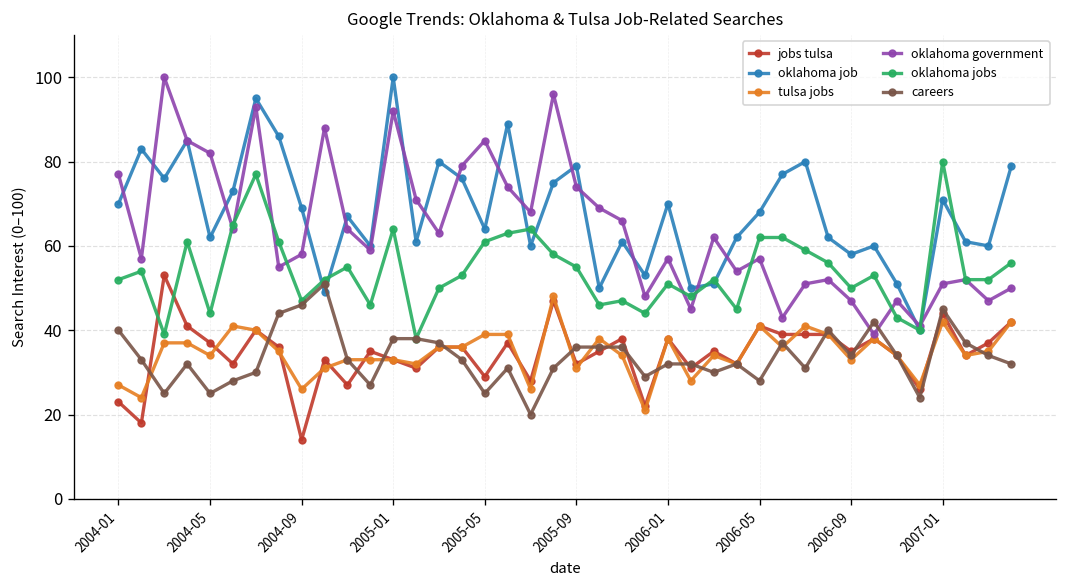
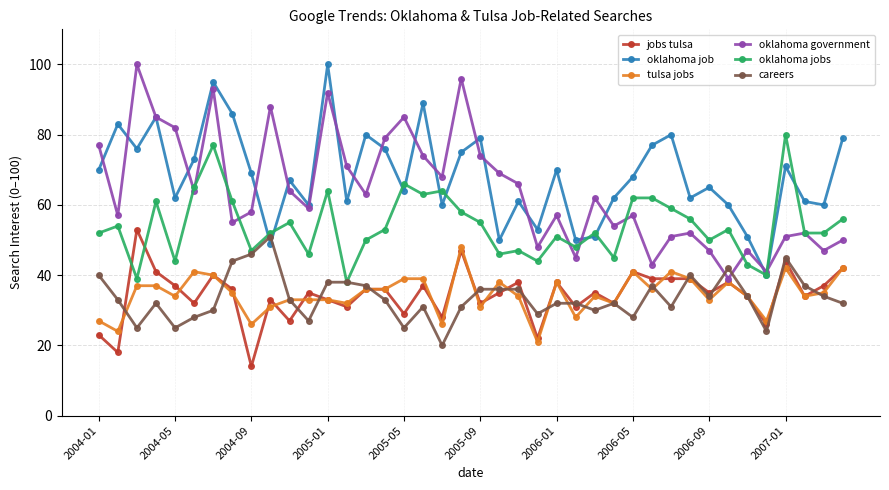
oklahoma jobs, 2005-05: 61 -> 66
oklahoma job, 2006-09: 58 -> 65
